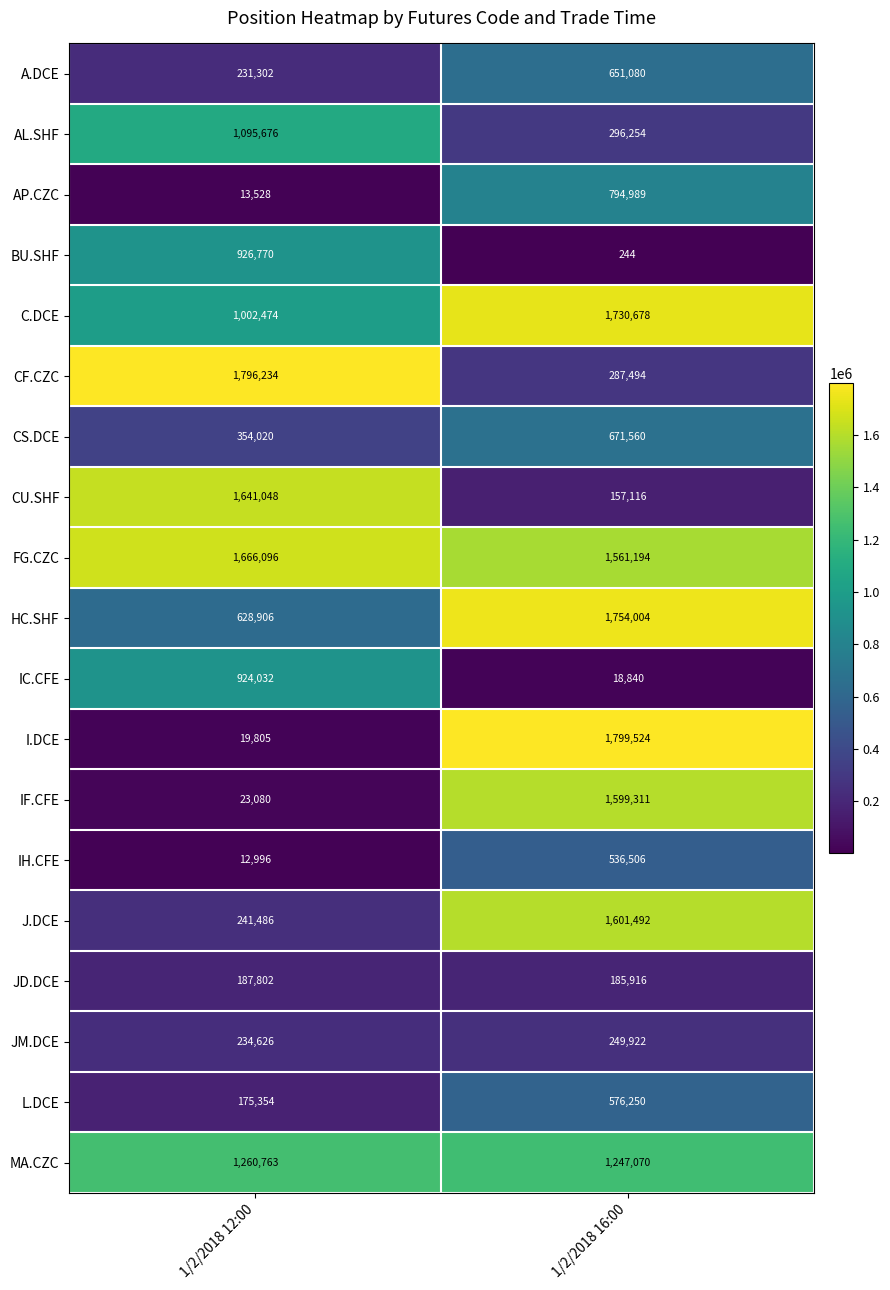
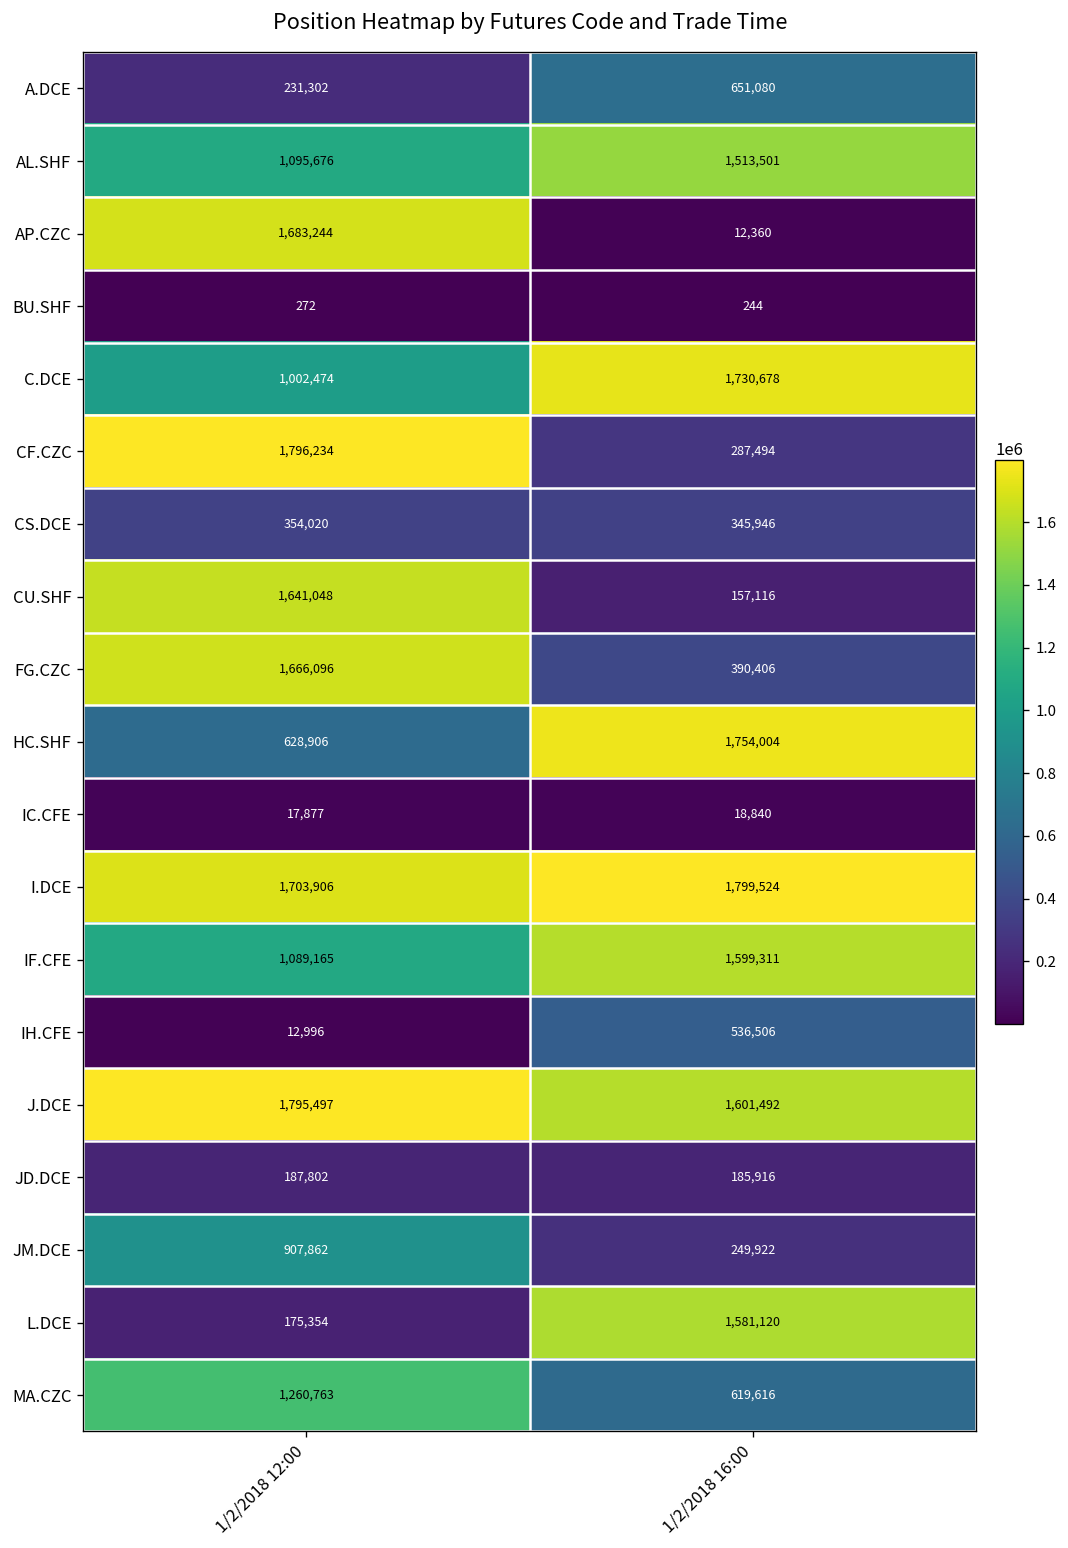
AL.SHF, 1/2/2018 16:00: 296,254 -> 1,513,501
AP.CZC, 1/2/2018 12:00: 13,528 -> 1,683,244
AP.CZC, 1/2/2018 16:00: 794,989 -> 12,360
BU.SHF, 1/2/2018 12:00: 926,770 -> 272
CS.DCE, 1/2/2018 16:00: 671,560 -> 345,946
FG.CZC, 1/2/2018 16:00: 1,561,194 -> 390,406
IC.CFE, 1/2/2018 12:00: 924,032 -> 17,877
I.DCE, 1/2/2018 12:00: 19,805 -> 1,703,906
IF.CFE, 1/2/2018 12:00: 23,080 -> 1,089,165
J.DCE, 1/2/2018 12:00: 241,486 -> 1,795,497
JM.DCE, 1/2/2018 12:00: 234,626 -> 907,862
L.DCE, 1/2/2018 16:00: 576,250 -> 1,581,120
MA.CZC, 1/2/2018 16:00: 1,247,070 -> 619,616
